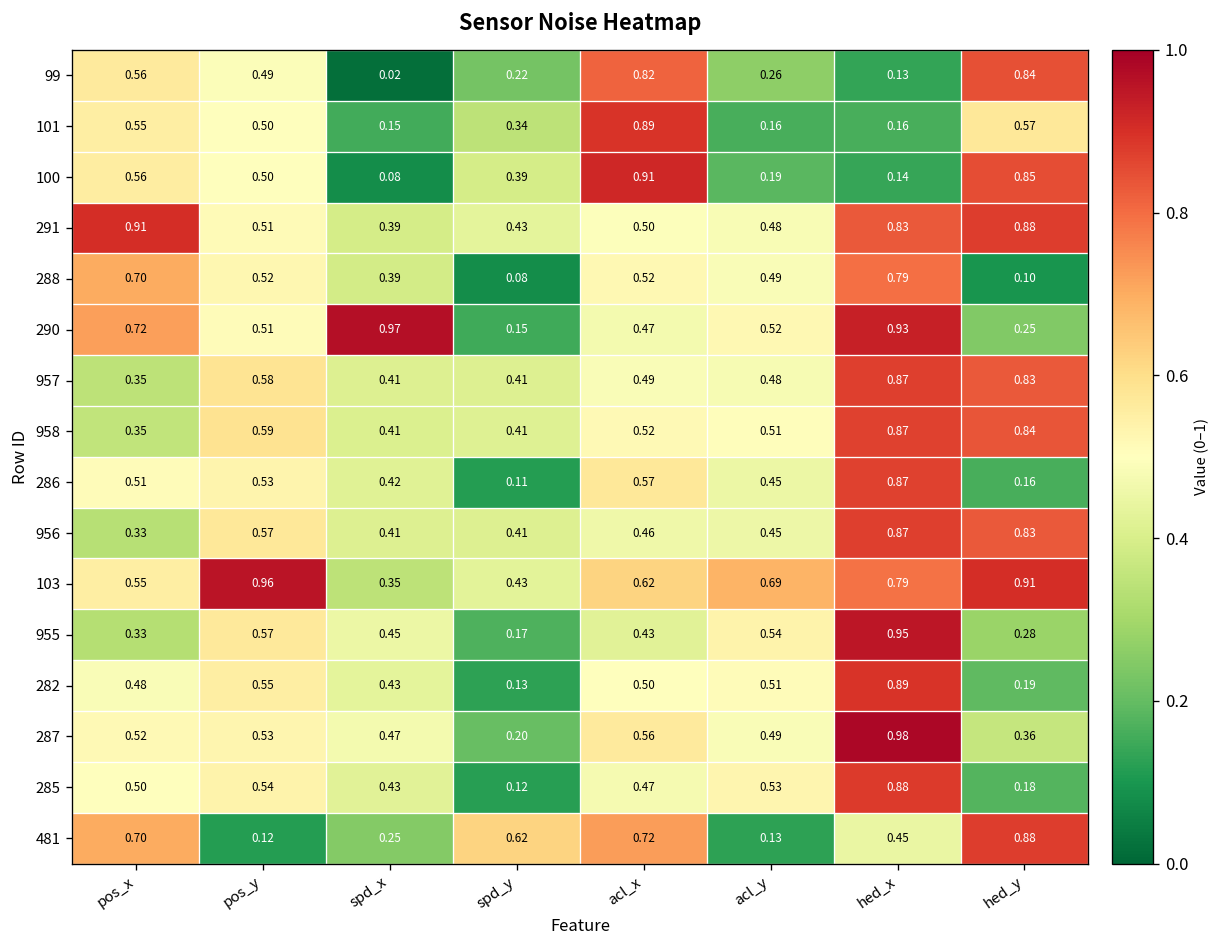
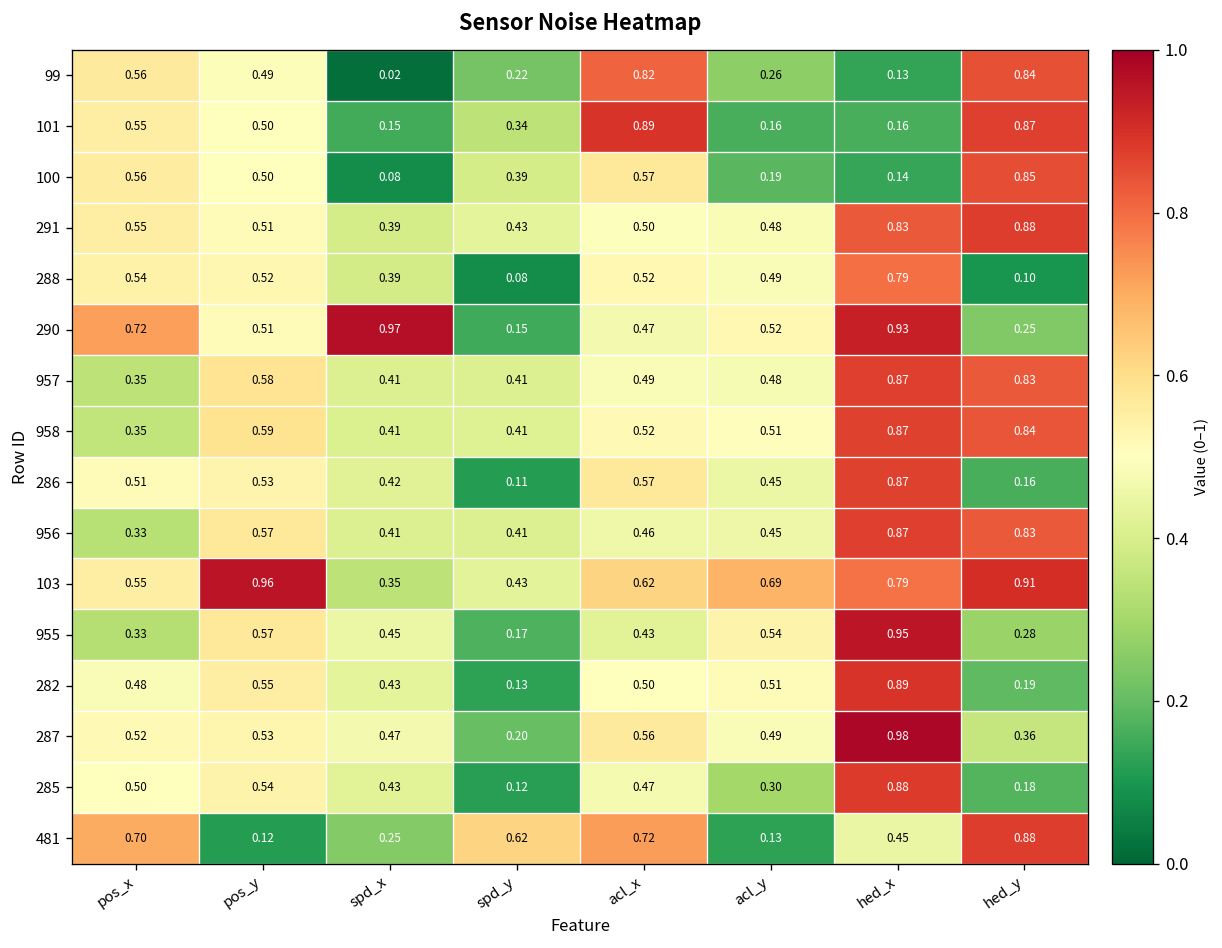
101, hed_y: 0.57 -> 0.87
100, acl_x: 0.91 -> 0.57
291, pos_x: 0.91 -> 0.55
288, pos_x: 0.70 -> 0.54
285, acl_y: 0.53 -> 0.30
